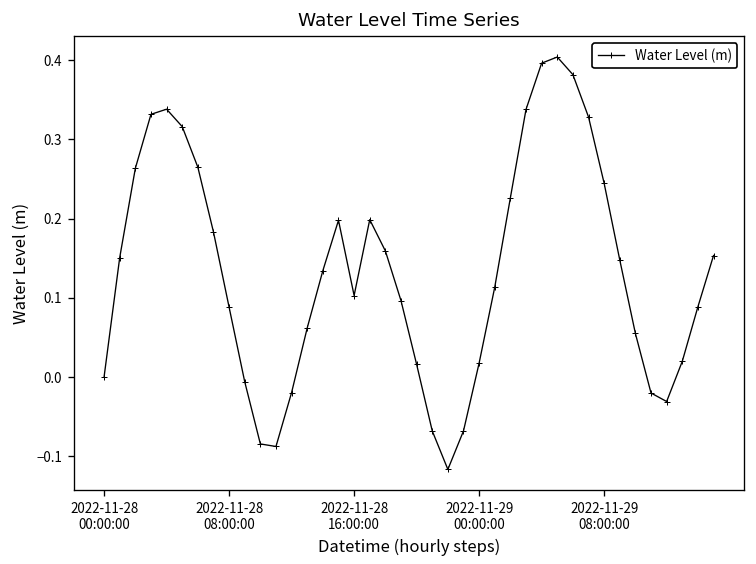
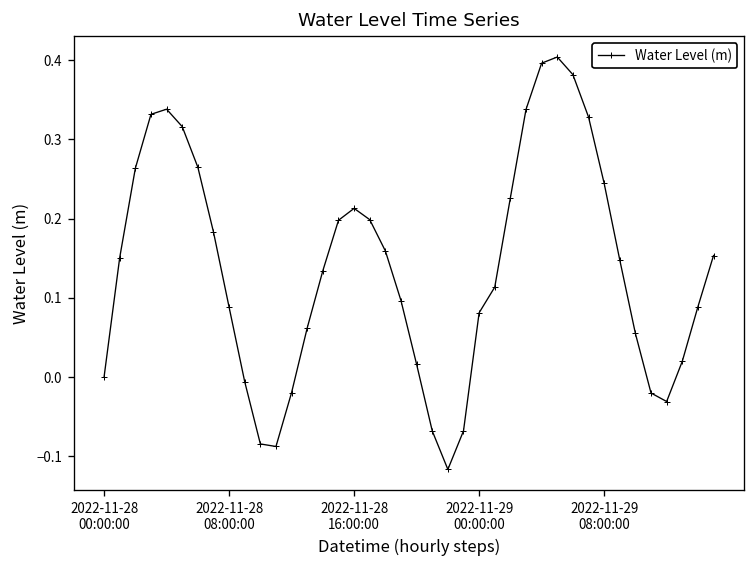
2022-11-28 16:00:00: 0.10 -> 0.21
2022-11-29 00:00:00: 0.02 -> 0.08
